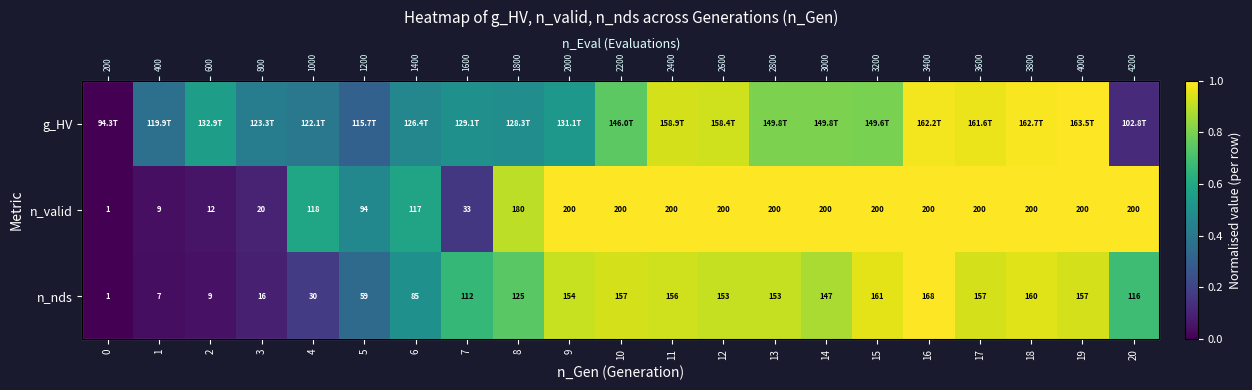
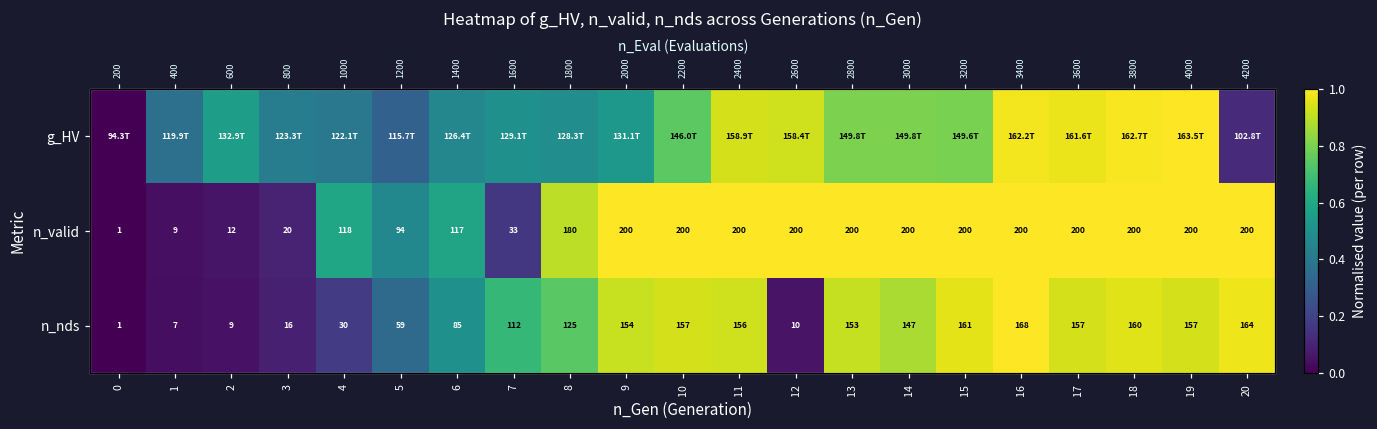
n_nds, 12: 153 -> 10
n_nds, 20: 116 -> 164
